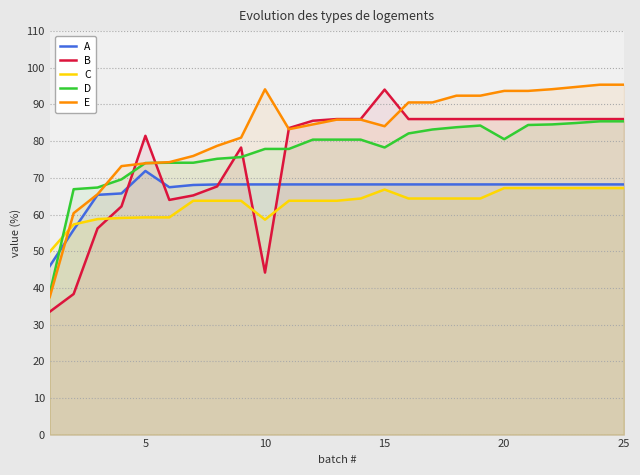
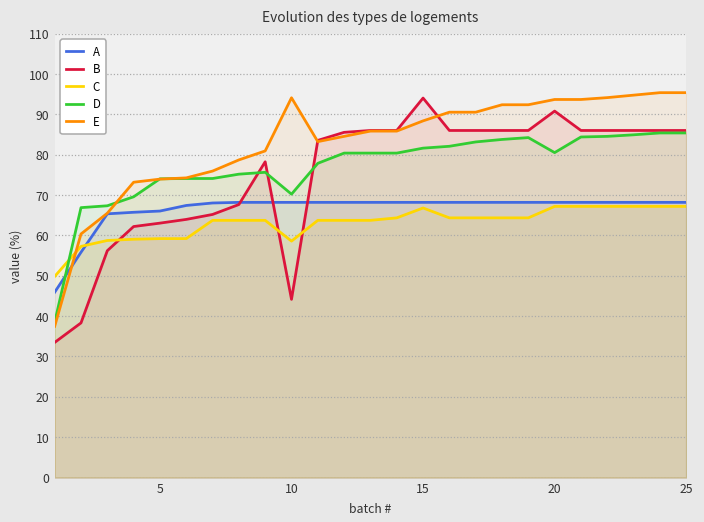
A, 5: 72 -> 66
B, 5: 81 -> 63
D, 10: 78 -> 70
D, 15: 78 -> 82
E, 15: 84 -> 88
B, 20: 86 -> 91
